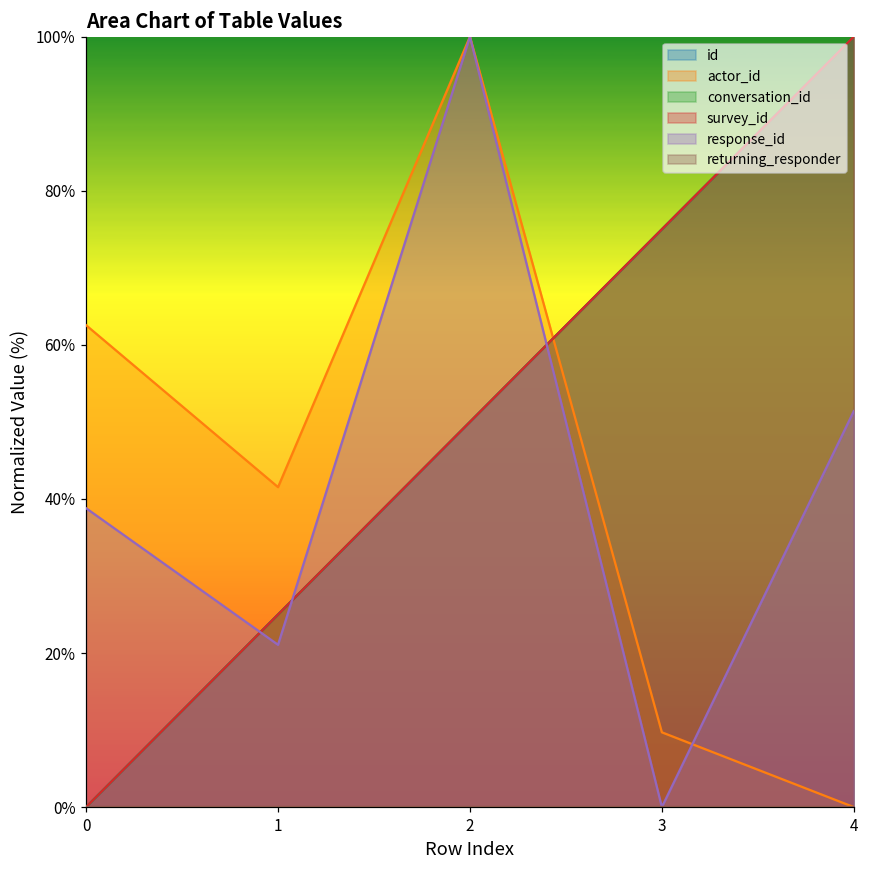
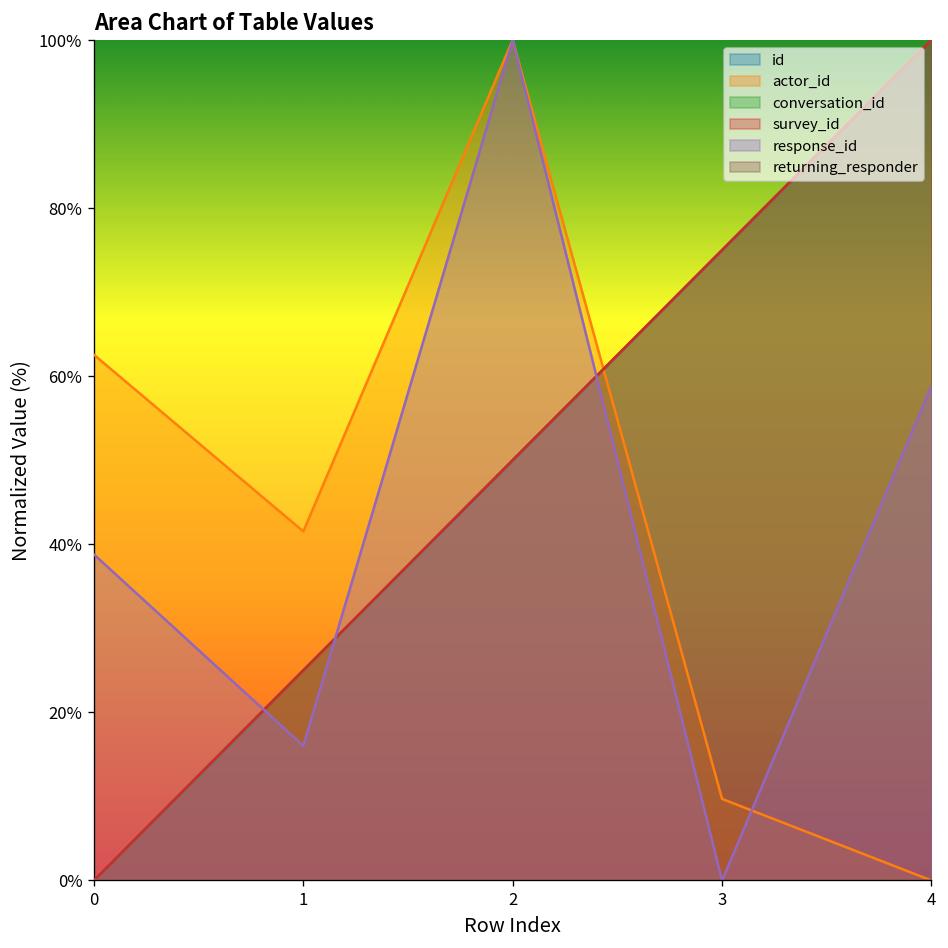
response_id, 1: 21% -> 16%
response_id, 4: 51% -> 59%
